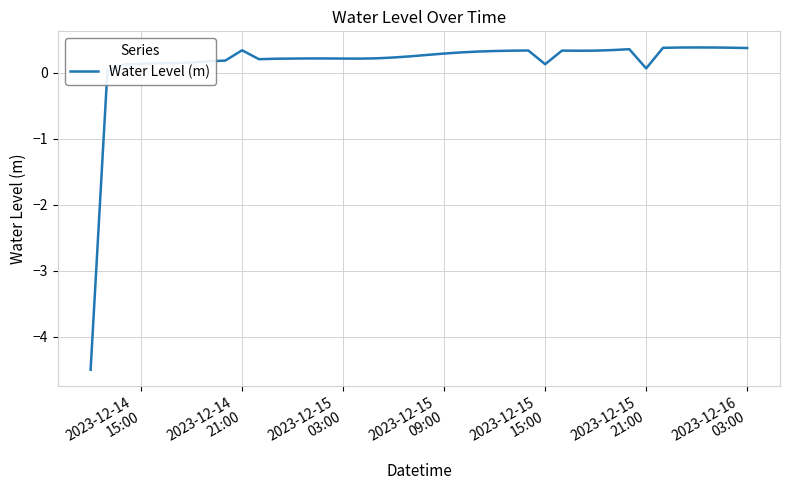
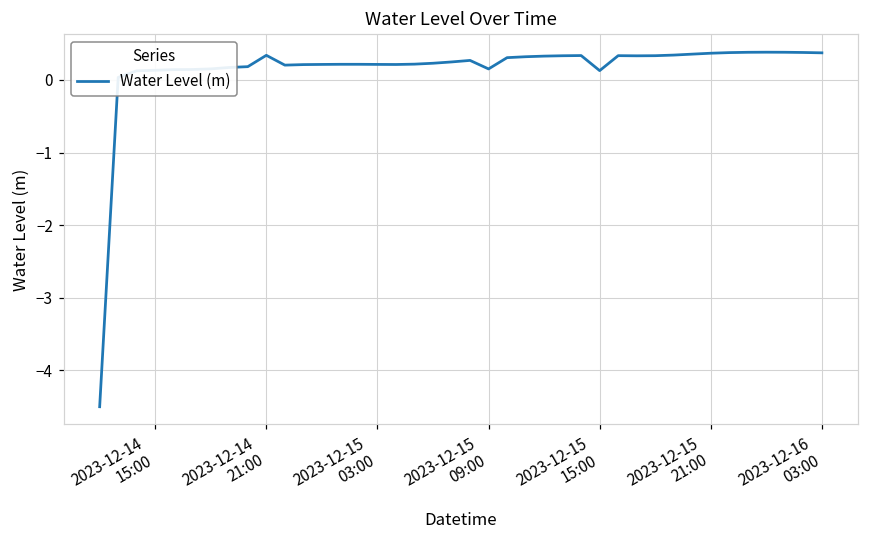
2023-12-15 09:00: 0.3 -> 0.2
2023-12-15 21:00: 0.1 -> 0.4
